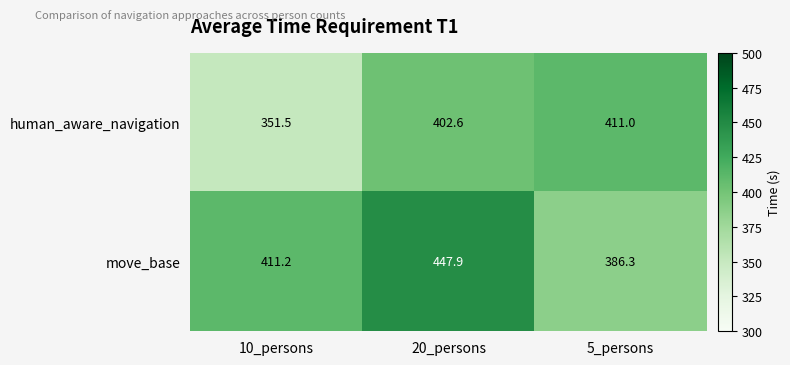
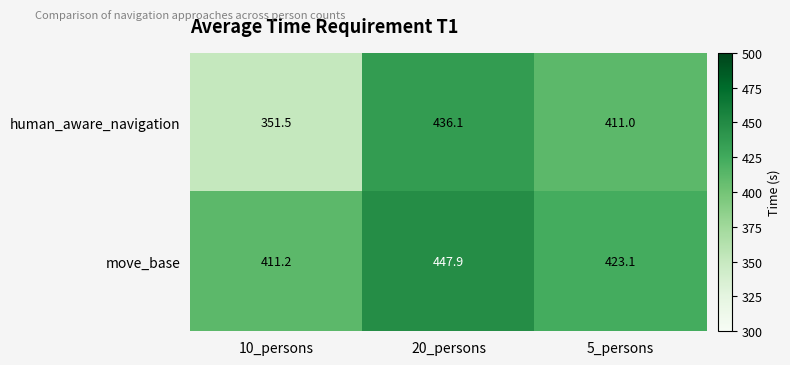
human_aware_navigation, 20_persons: 402.6 -> 436.1
move_base, 5_persons: 386.3 -> 423.1
